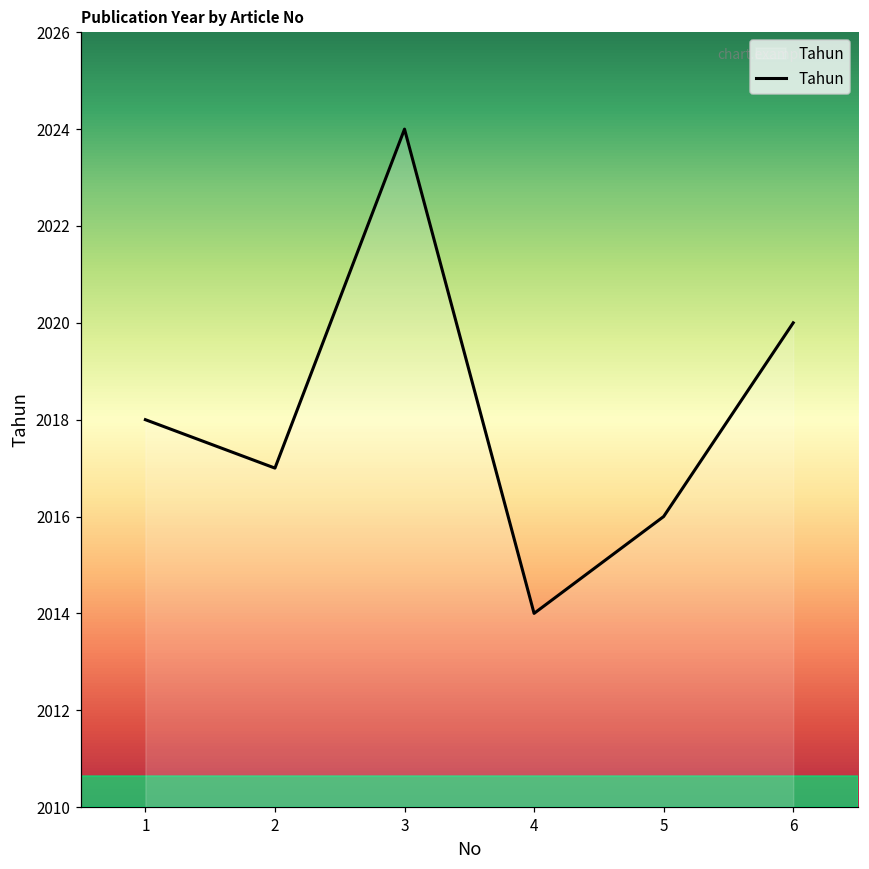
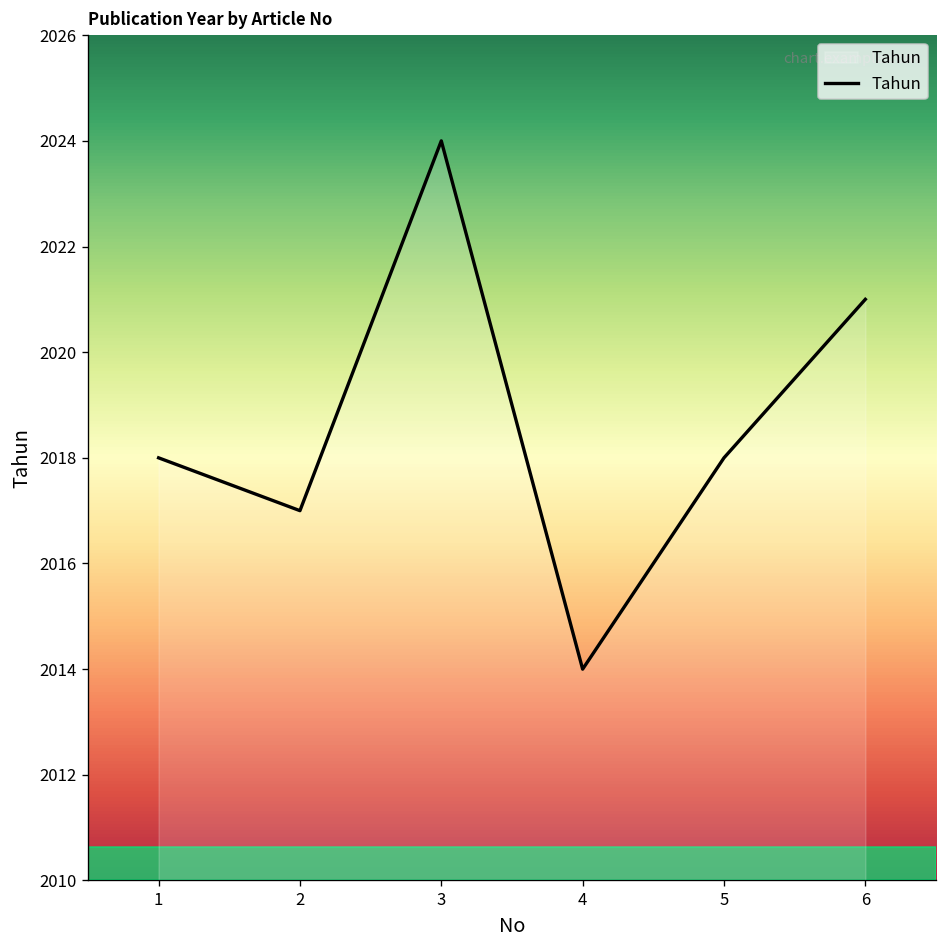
5: 2016 -> 2018
6: 2020 -> 2021
